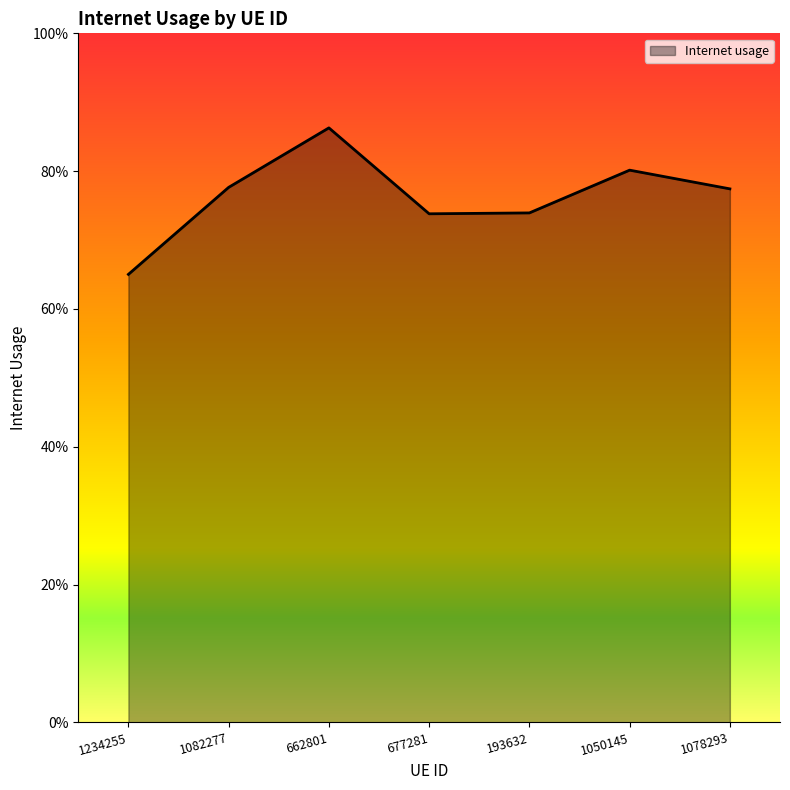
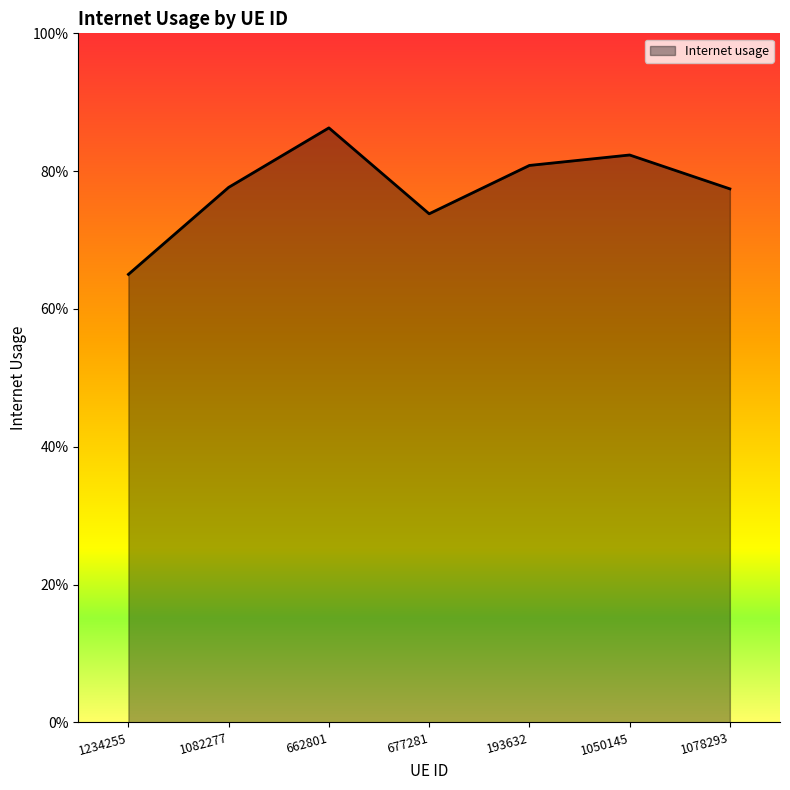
193632: 74% -> 81%
1050145: 80% -> 82%
